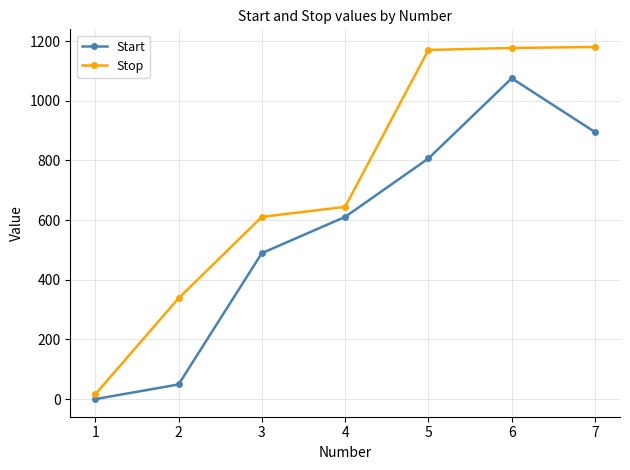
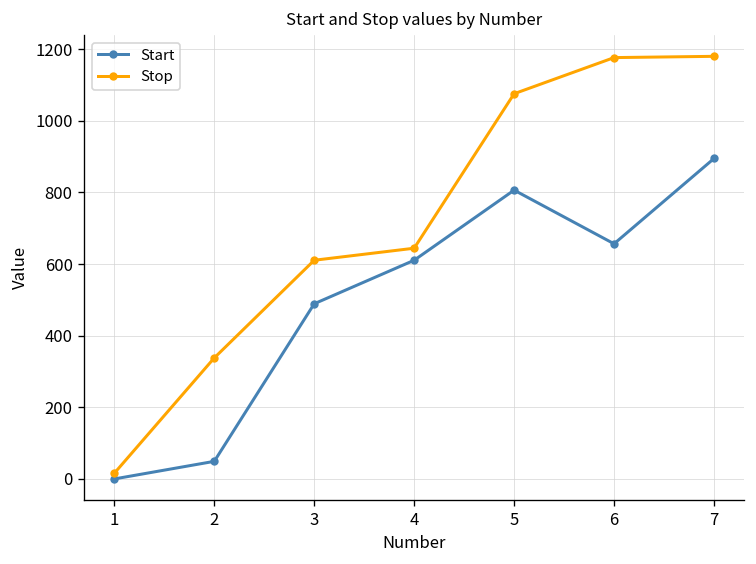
Stop, 5: 1170 -> 1080
Start, 6: 1080 -> 660
